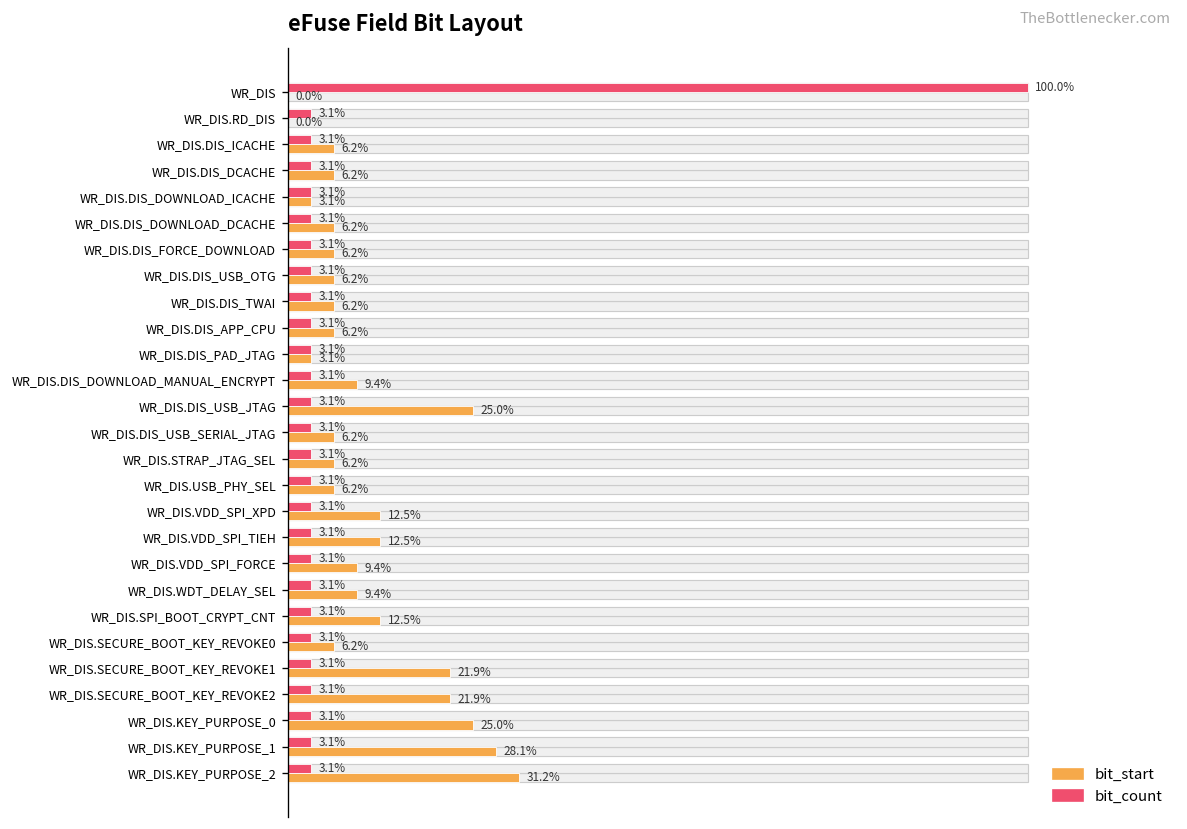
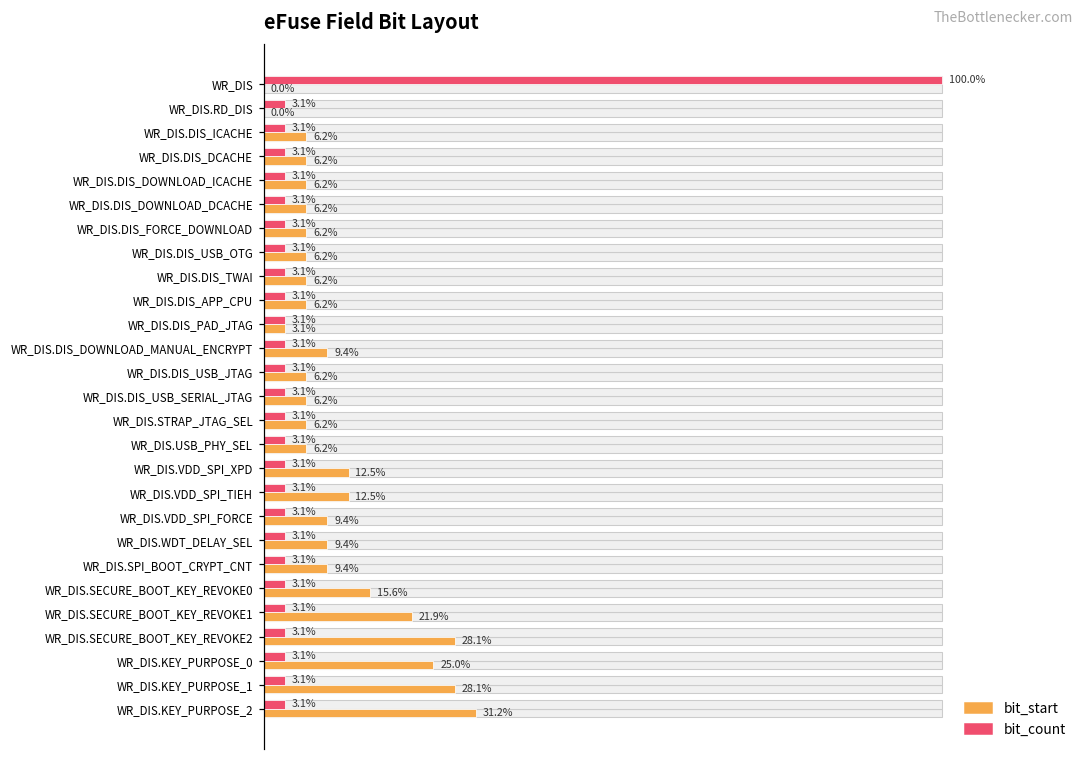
bit_start, WR_DIS.DIS_DOWNLOAD_ICACHE: 3.1% -> 6.2%
bit_start, WR_DIS.DIS_USB_JTAG: 25.0% -> 6.2%
bit_start, WR_DIS.SPI_BOOT_CRYPT_CNT: 12.5% -> 9.4%
bit_start, WR_DIS.SECURE_BOOT_KEY_REVOKE0: 6.2% -> 15.6%
bit_start, WR_DIS.SECURE_BOOT_KEY_REVOKE2: 21.9% -> 28.1%
